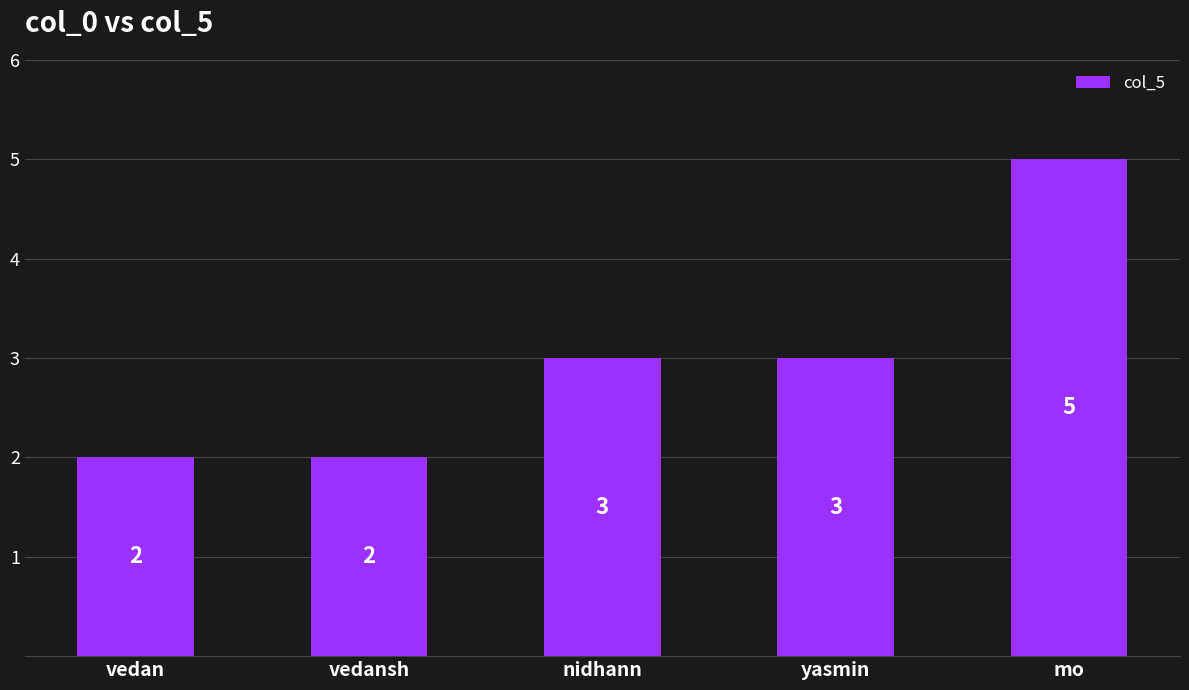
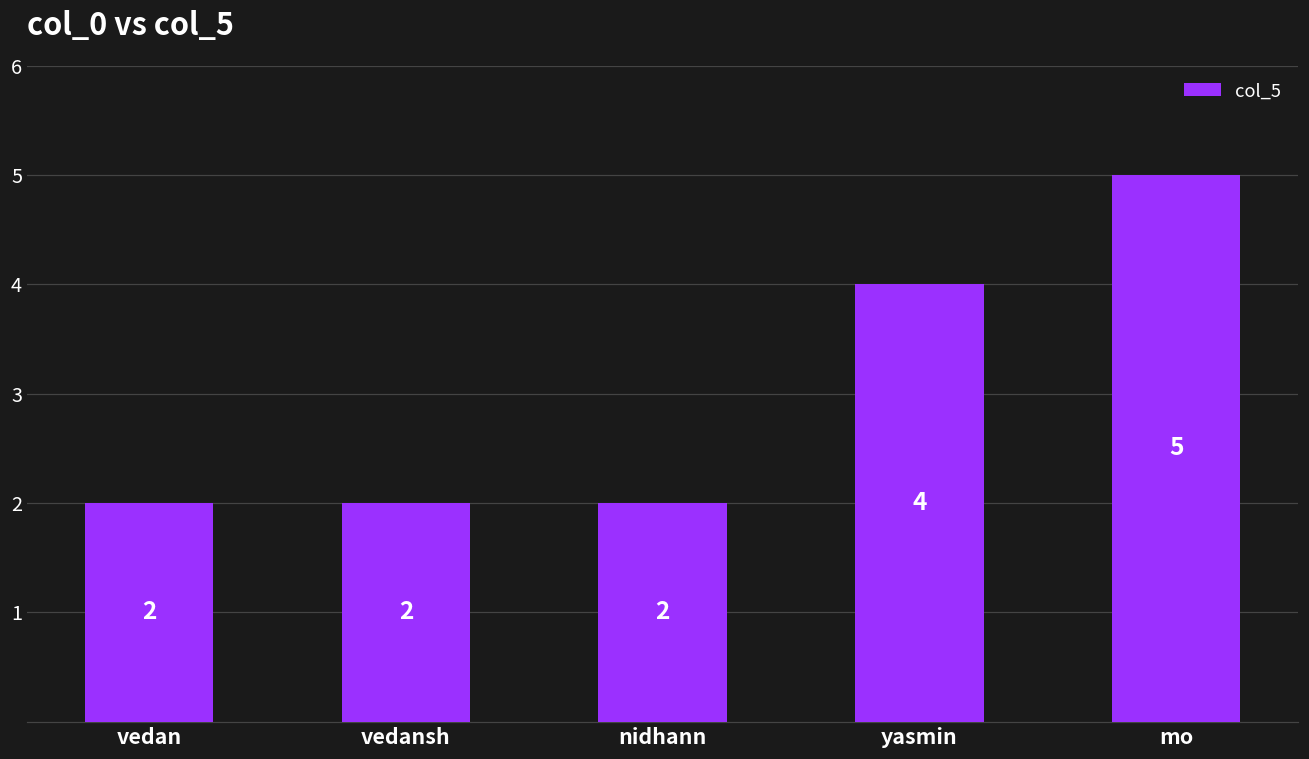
nidhann: 3 -> 2
yasmin: 3 -> 4
